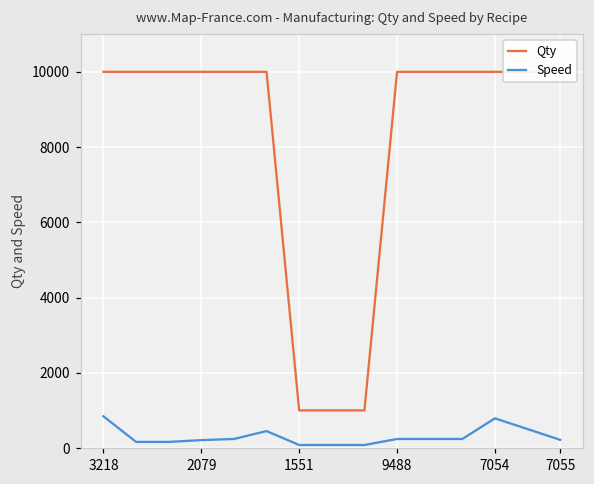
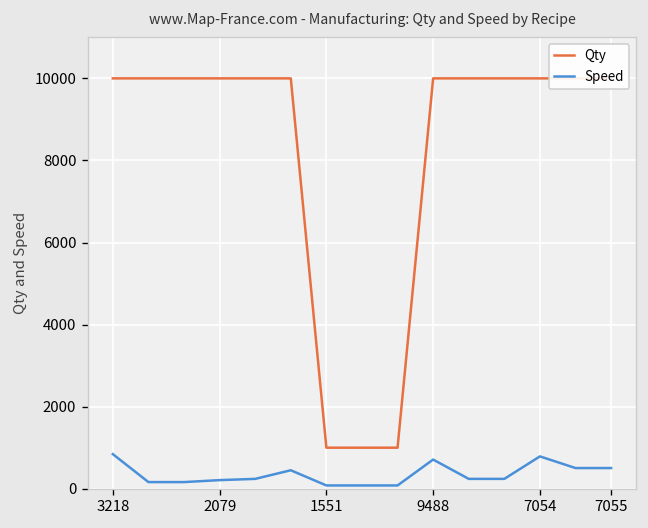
Speed, 9488: 200 -> 700
Speed, 7055: 200 -> 500
